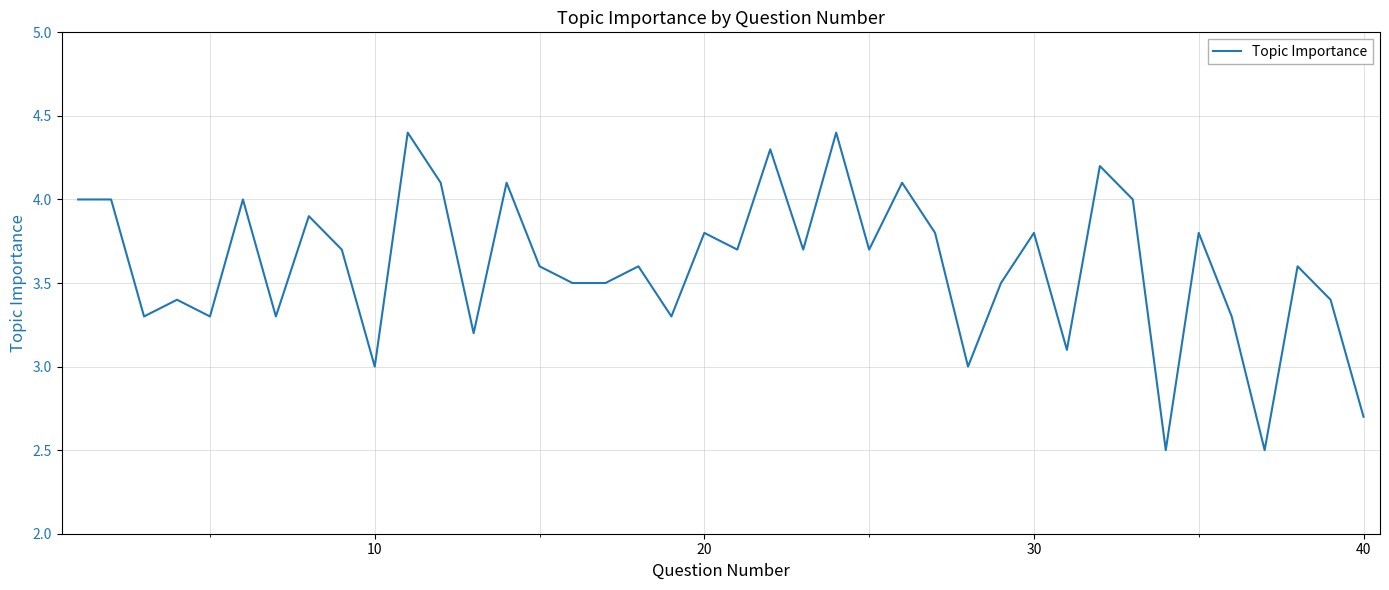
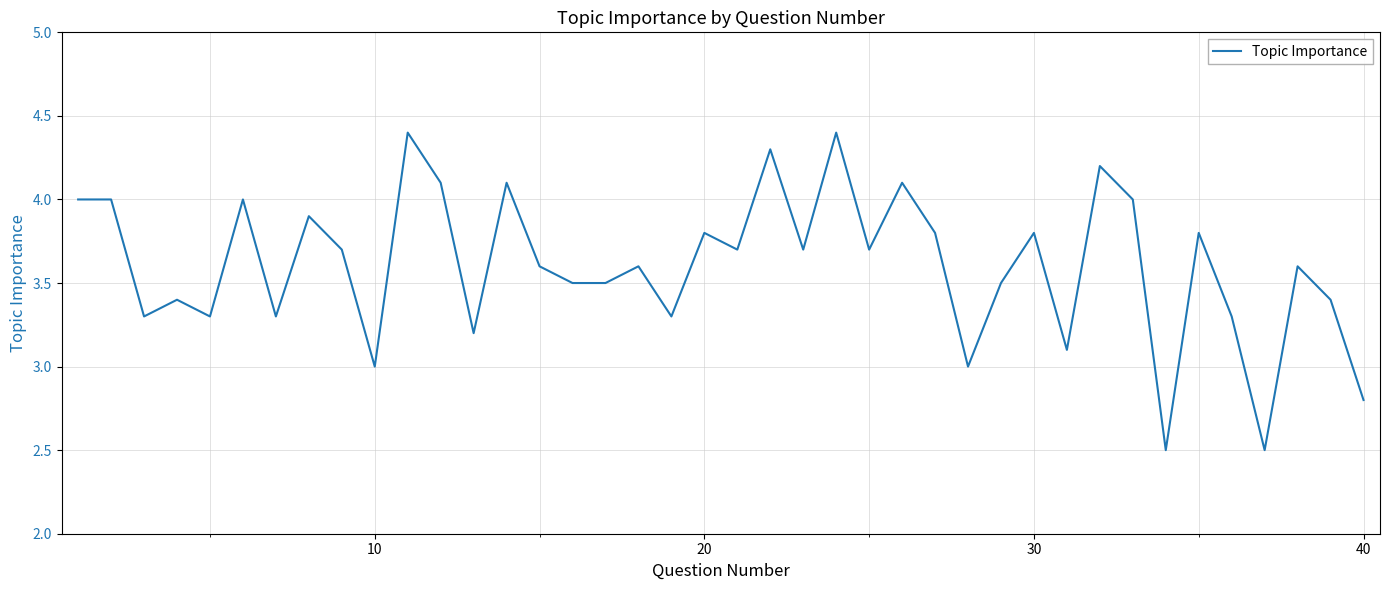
40: 2.7 -> 2.8
